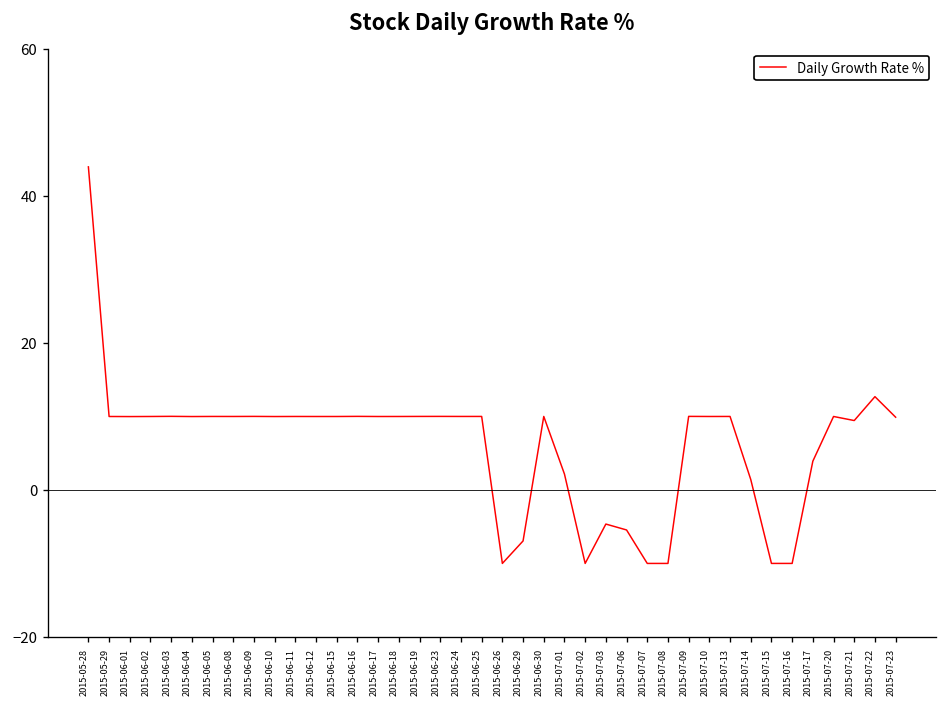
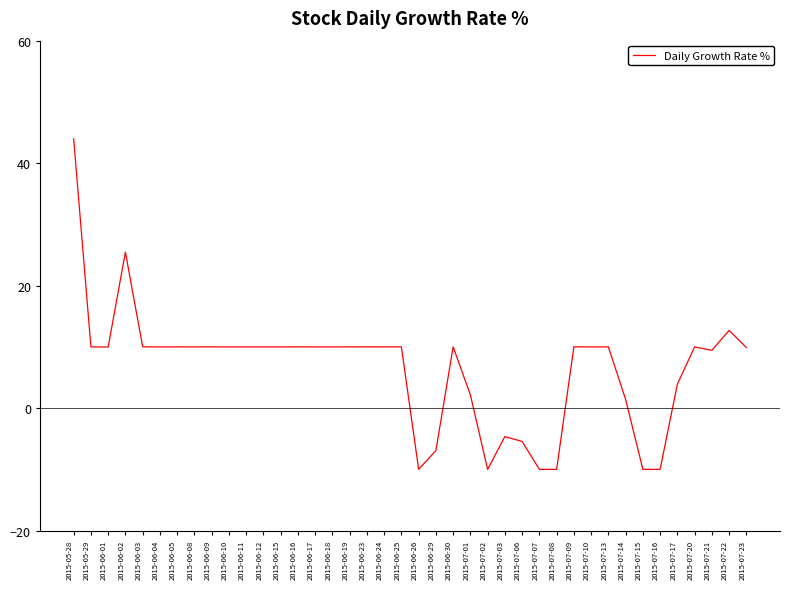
2015-06-02: 10 -> 25
